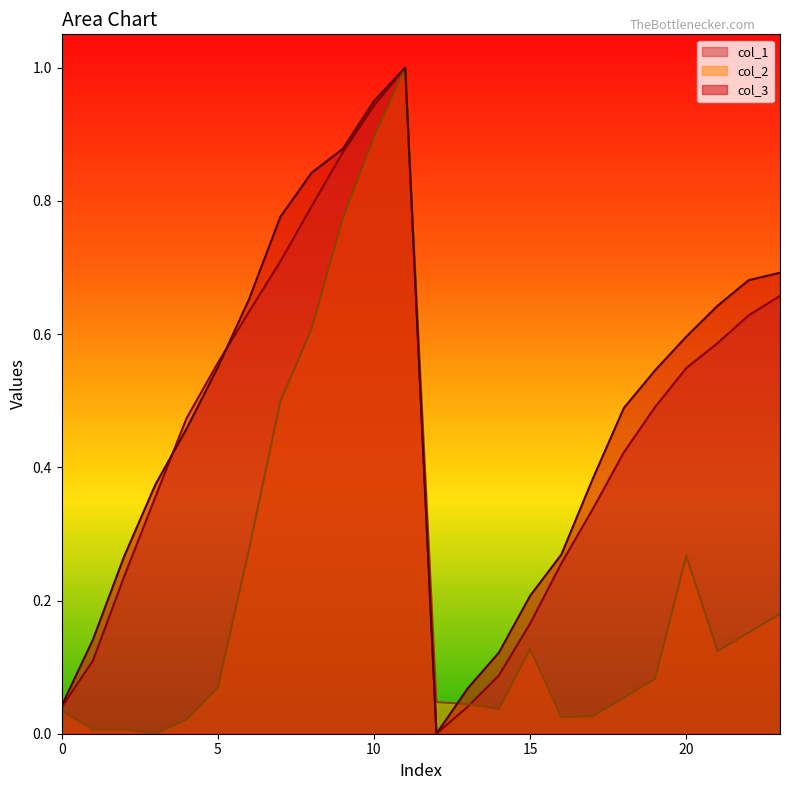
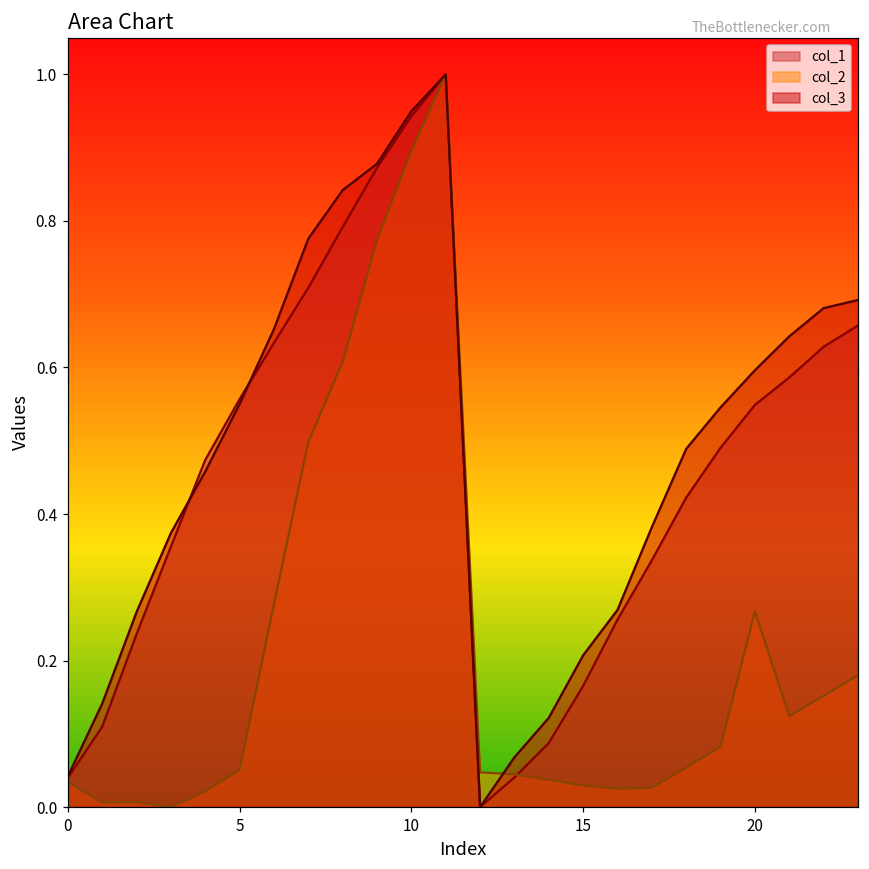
col_2, 5: 0.07 -> 0.05
col_2, 15: 0.13 -> 0.03
